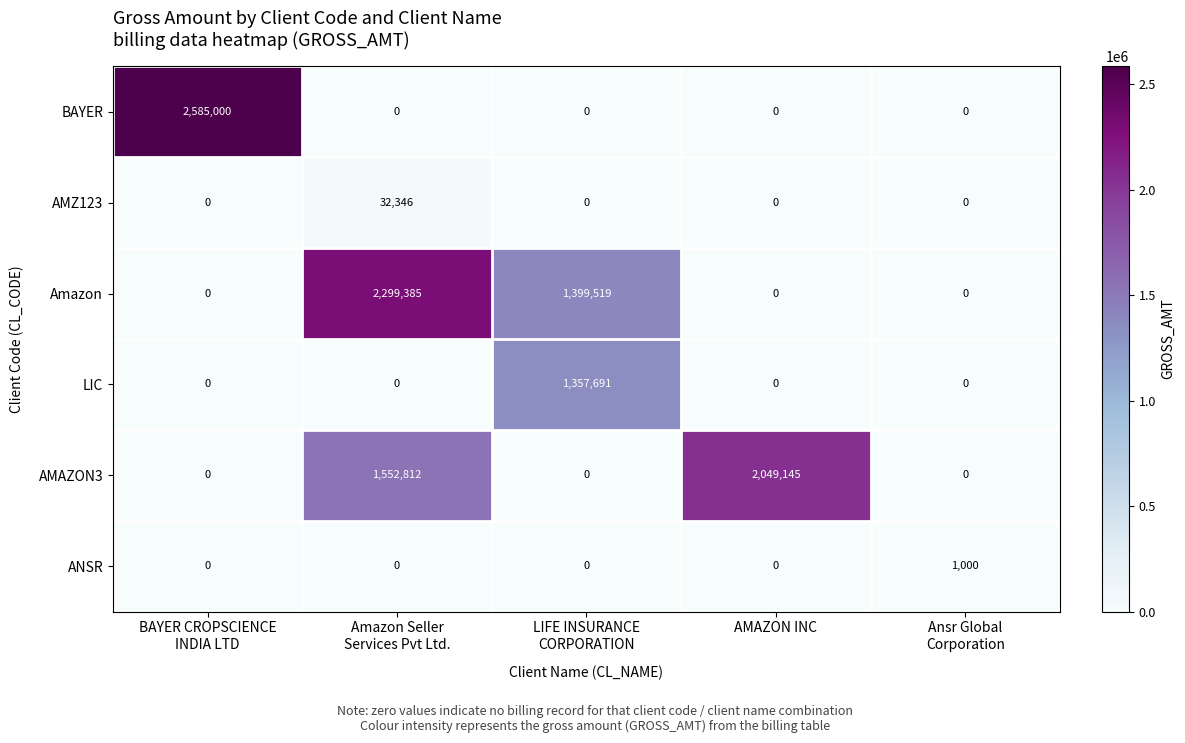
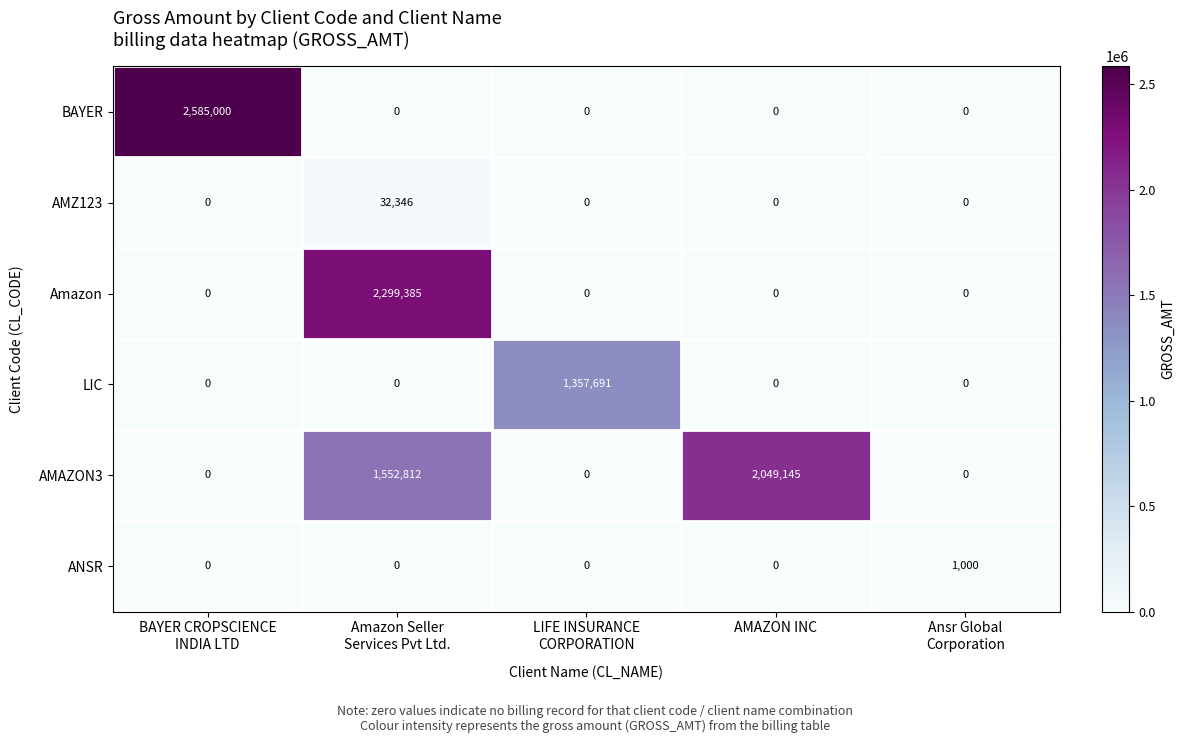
Amazon, LIFE INSURANCE CORPORATION: 1,399,519 -> 0
